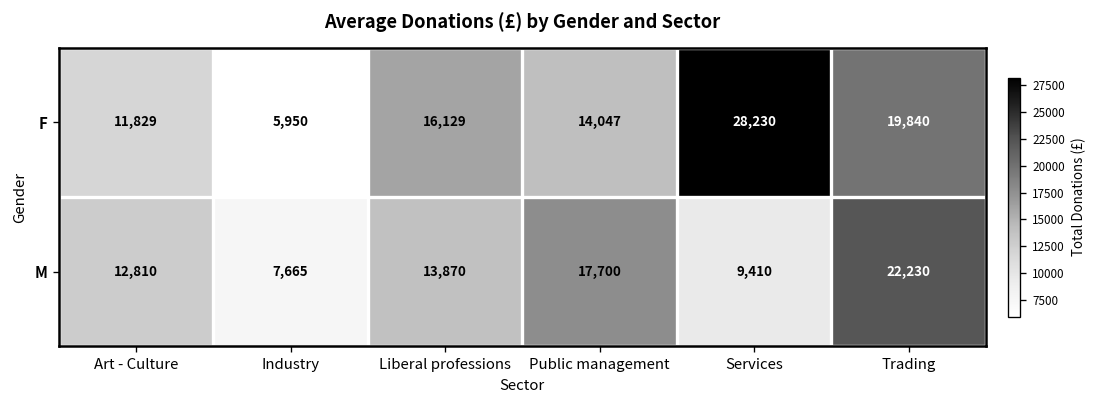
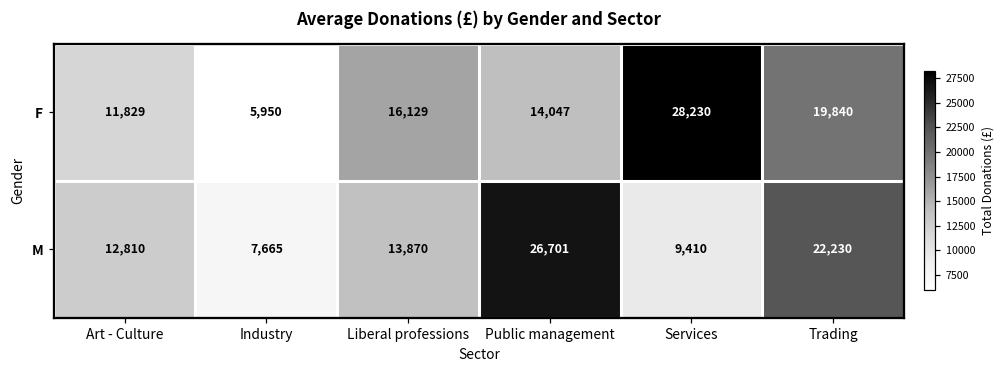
M, Public management: 17,700 -> 26,701
